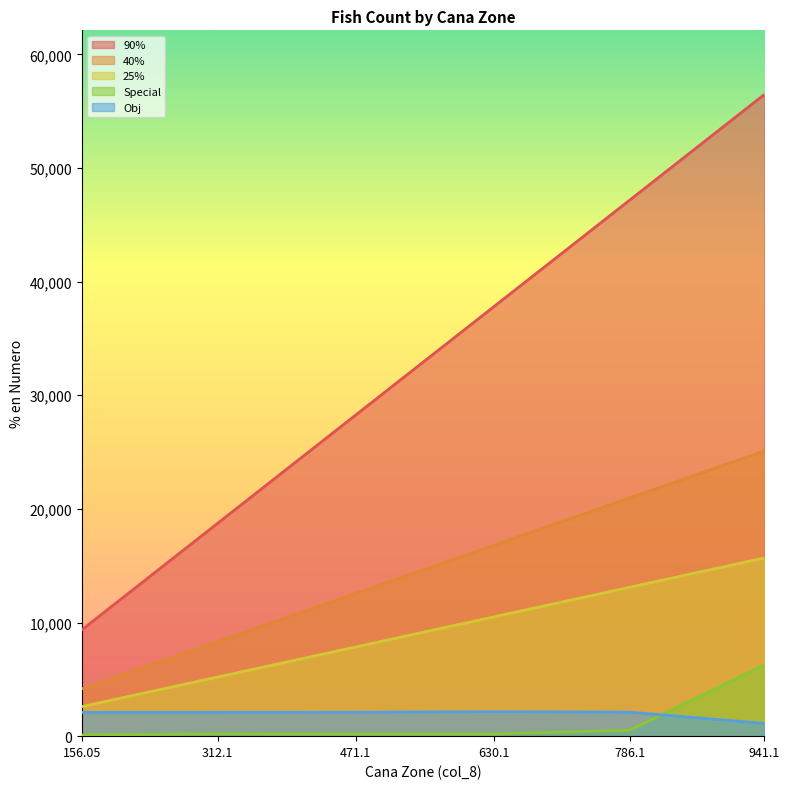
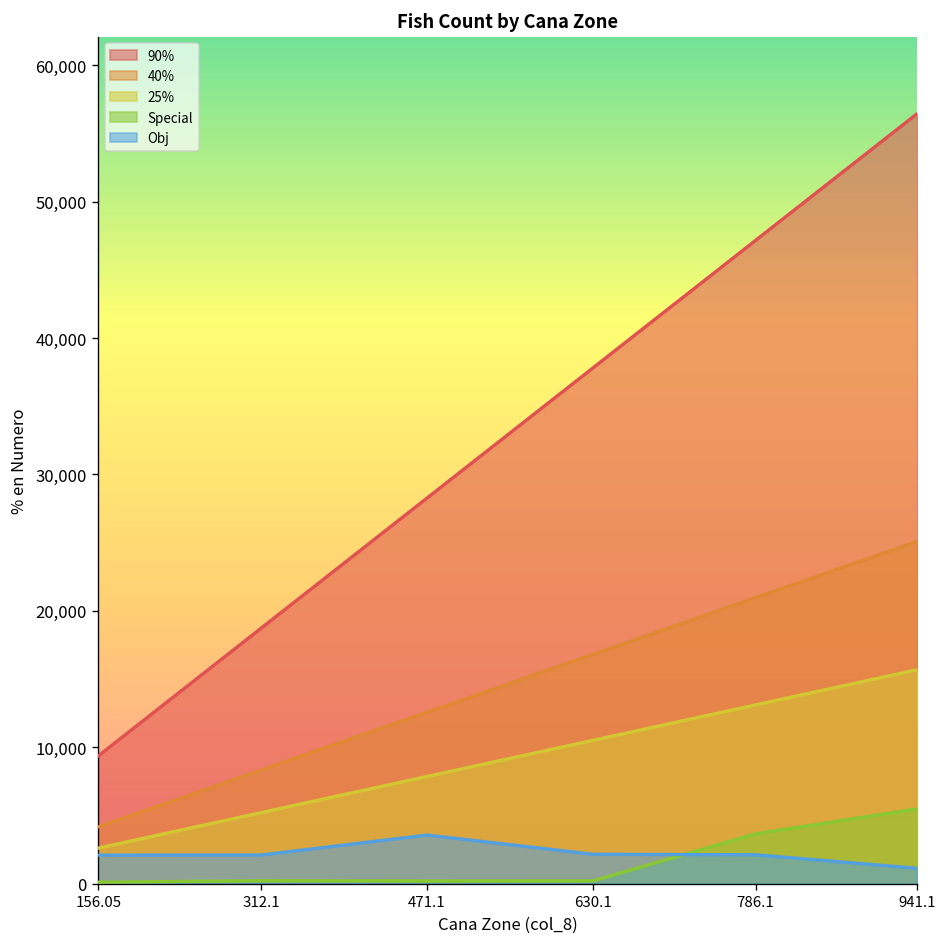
Obj, 471.1: 2,100 -> 3,600
Special, 786.1: 500 -> 3,600
Special, 941.1: 6,300 -> 5,500
